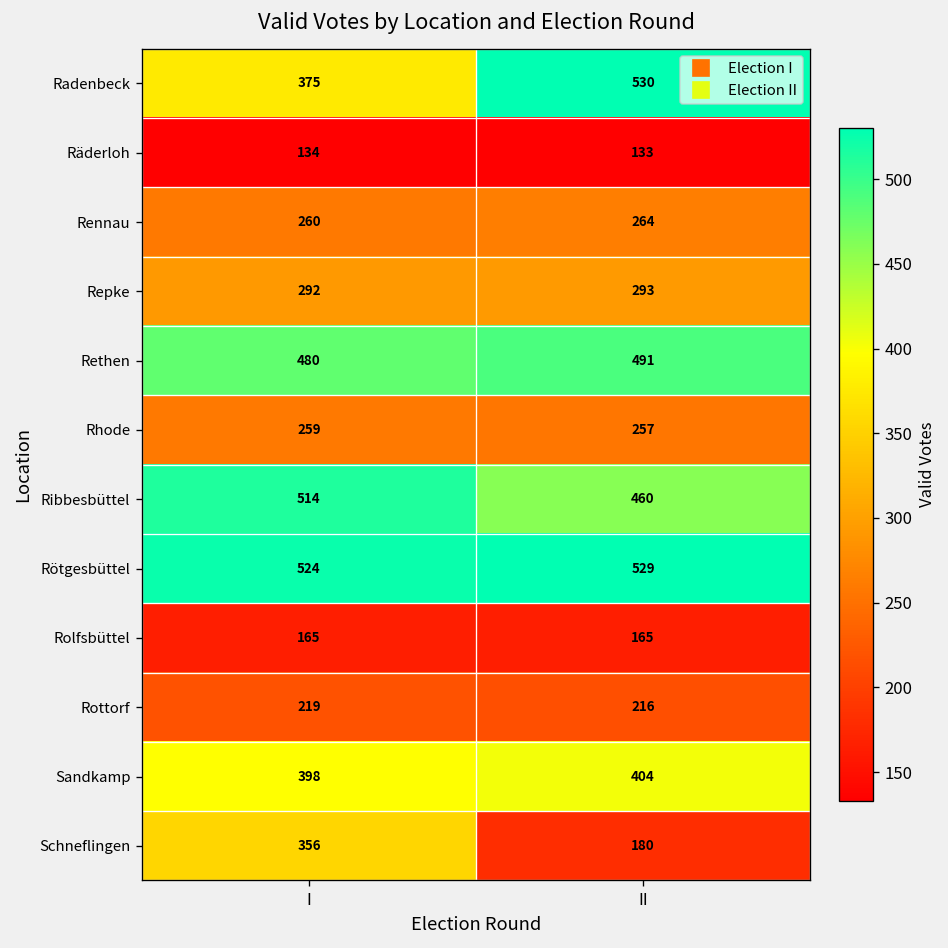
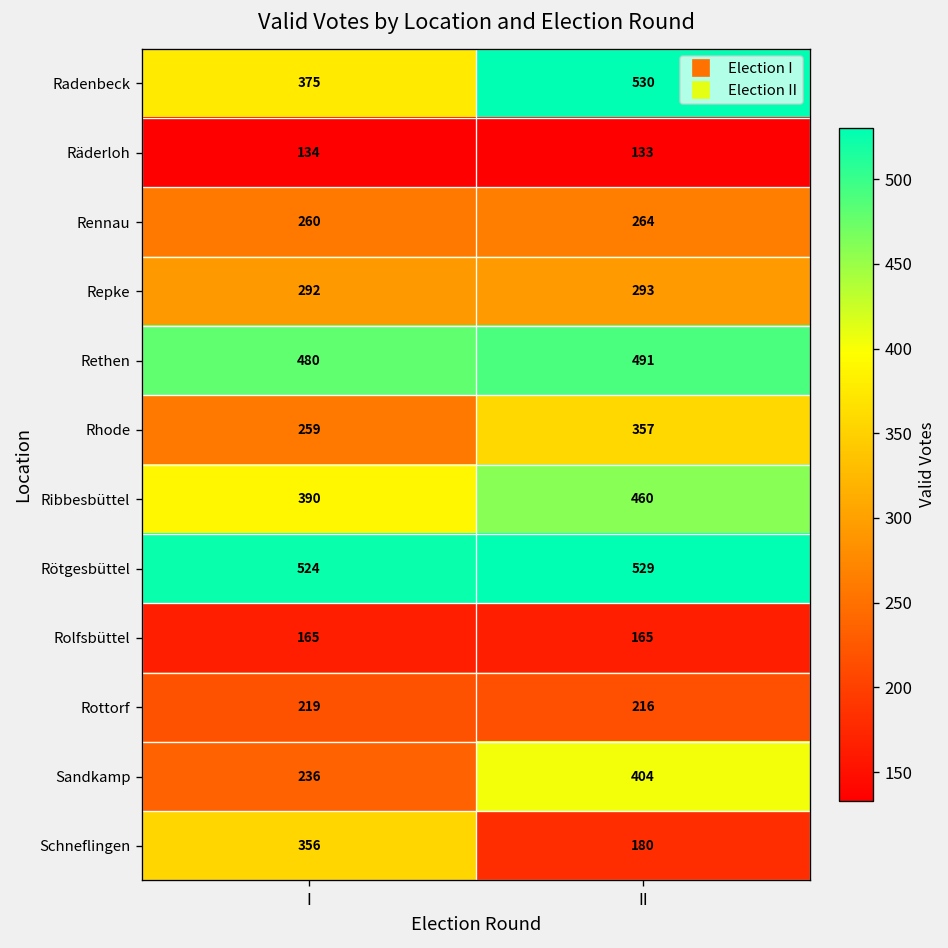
Rhode, II: 257 -> 357
Ribbesbüttel, I: 514 -> 390
Sandkamp, I: 398 -> 236
